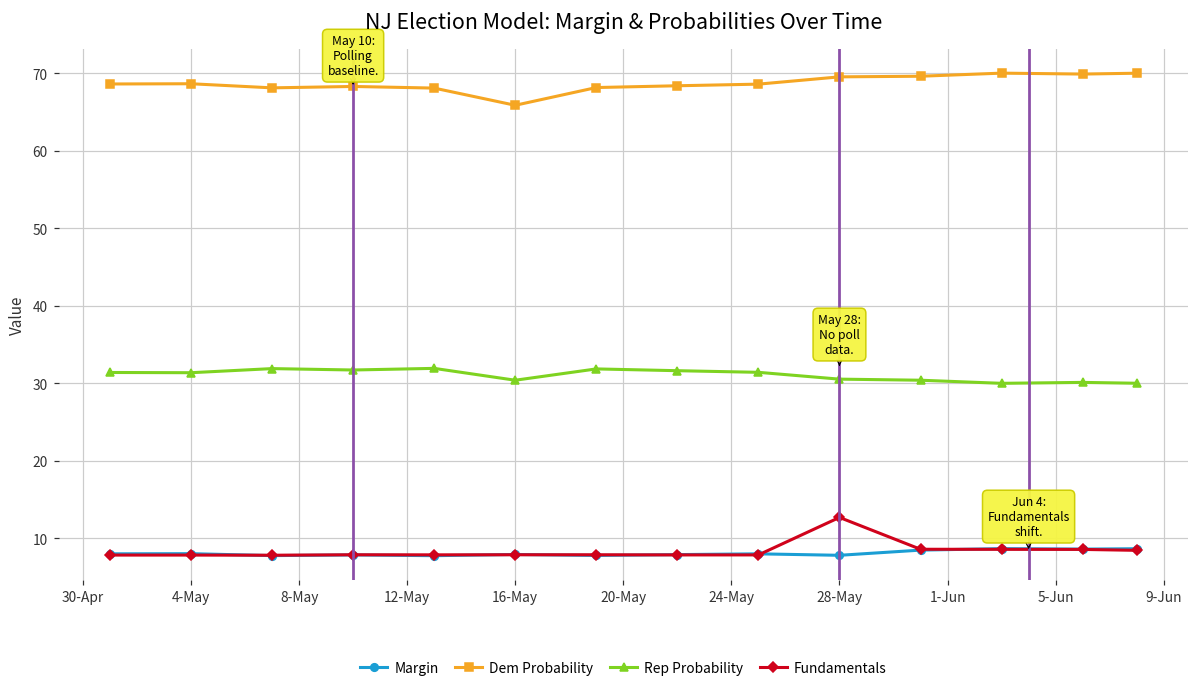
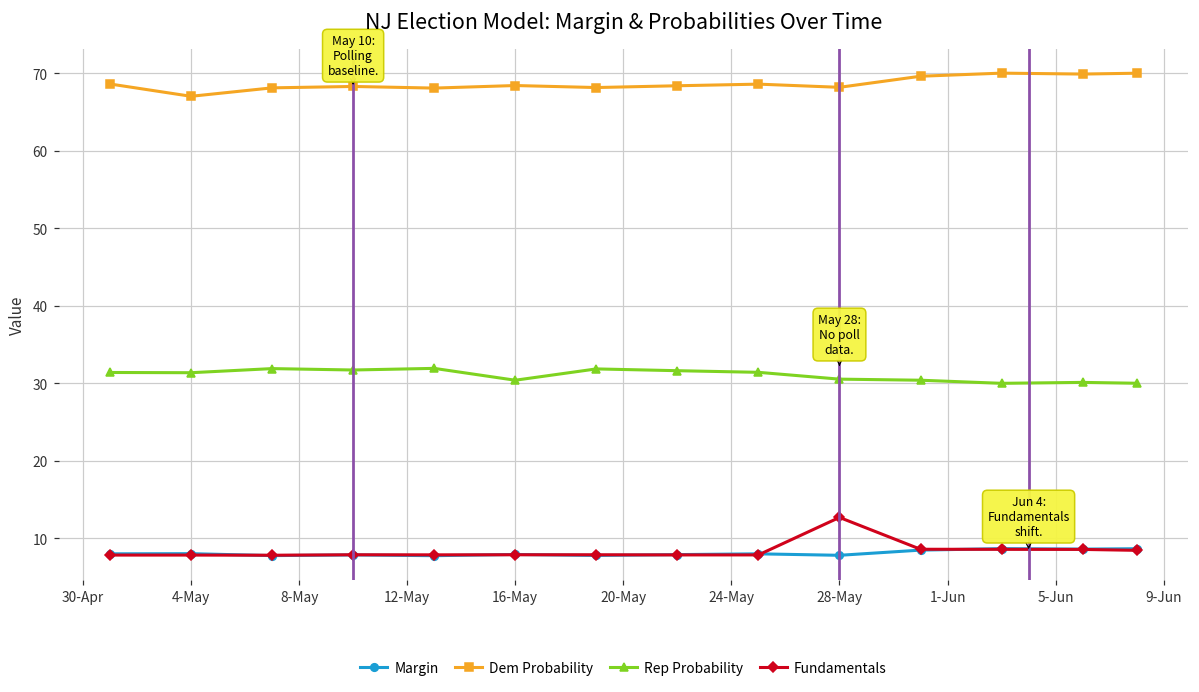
Dem Probability, 4-May: 69 -> 67
Dem Probability, 16-May: 66 -> 68
Dem Probability, 28-May: 70 -> 68
